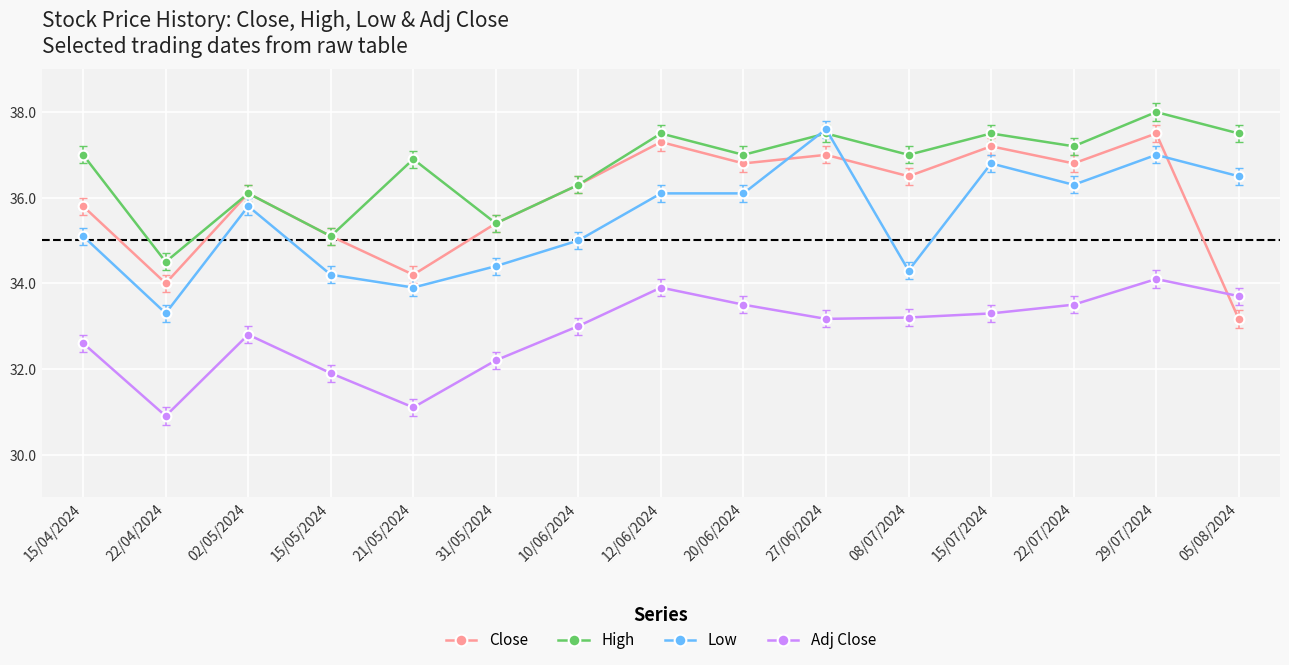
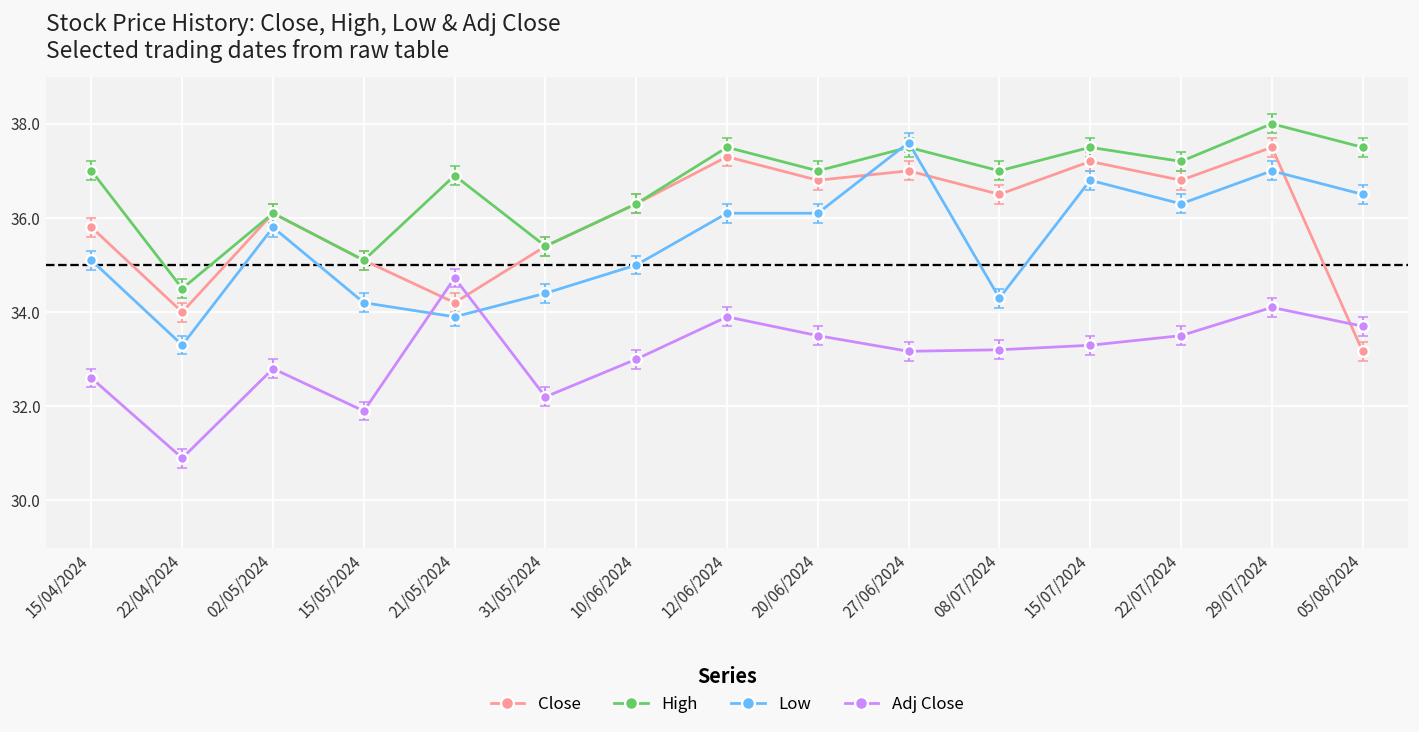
Adj Close, 21/05/2024: 31.1 -> 34.7
